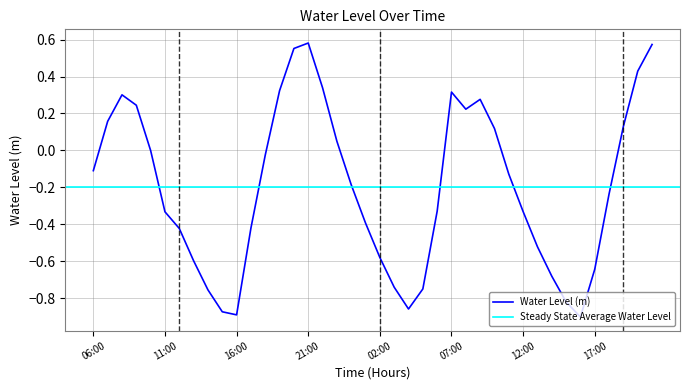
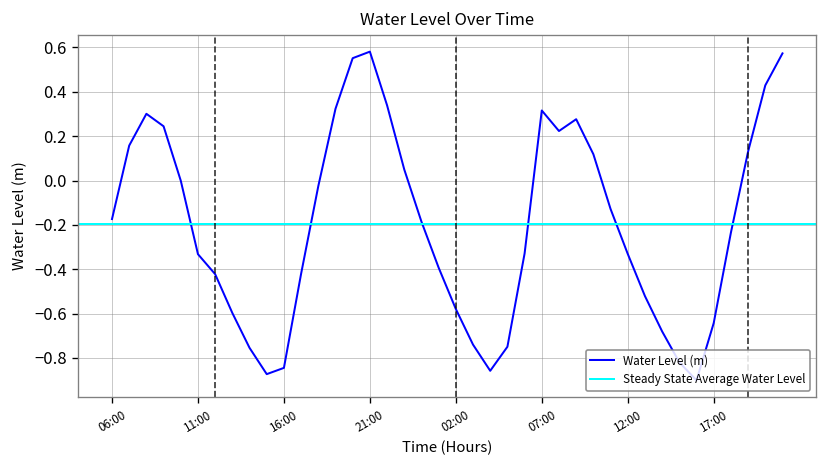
06:00: -0.11 -> -0.17
16:00: -0.89 -> -0.84
